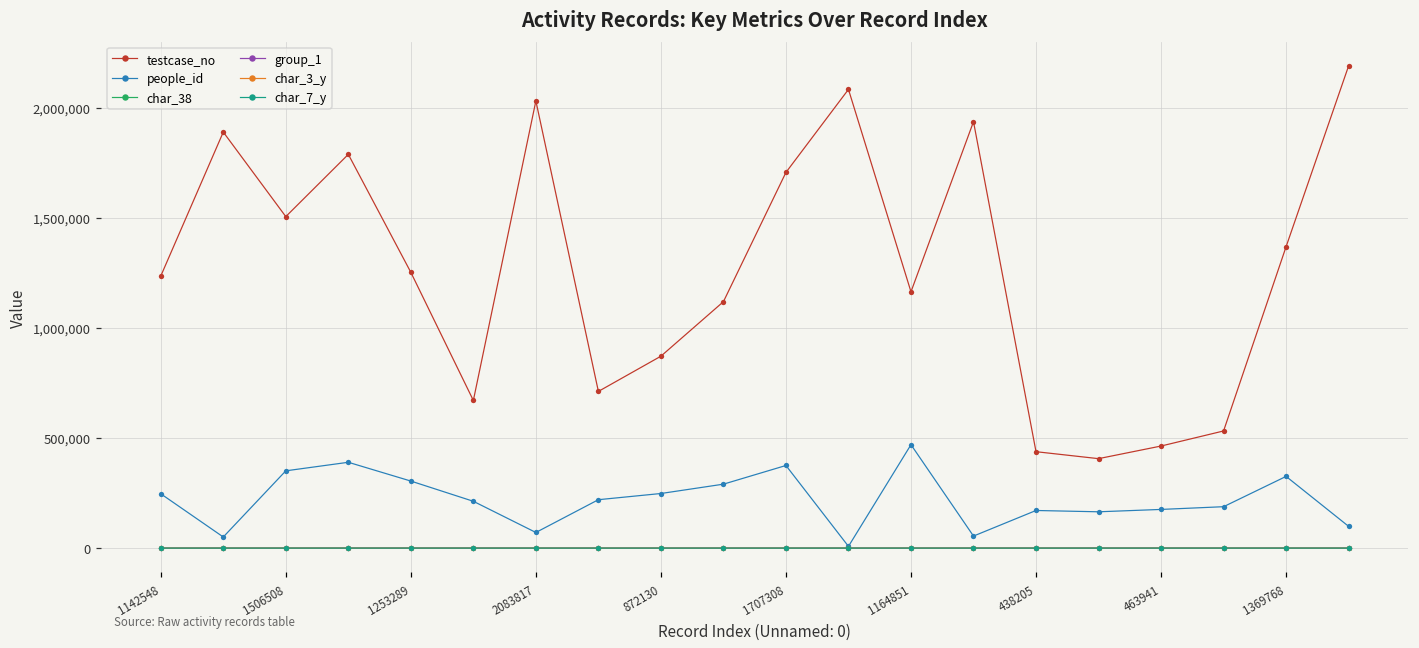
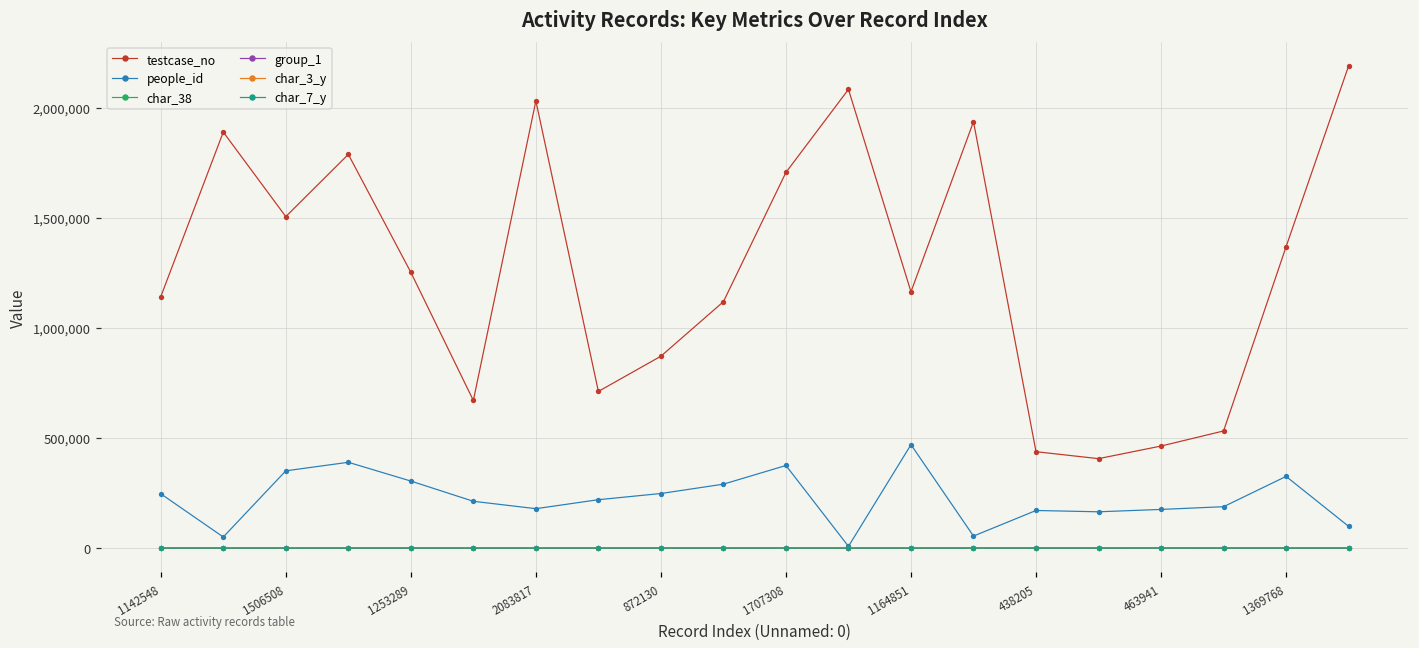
testcase_no, 1142548: 1,240,000 -> 1,140,000
people_id, 2083817: 70,000 -> 180,000
